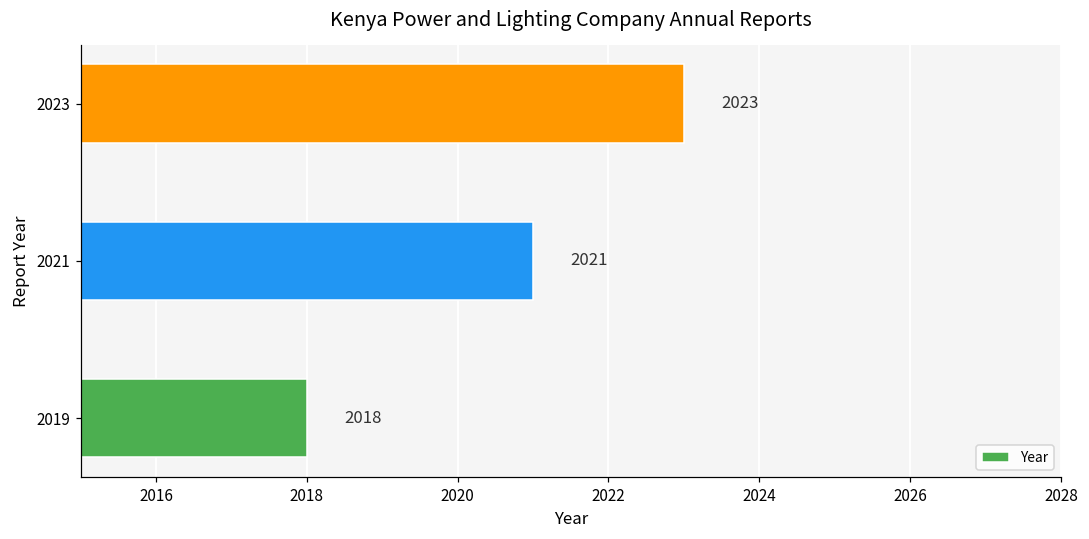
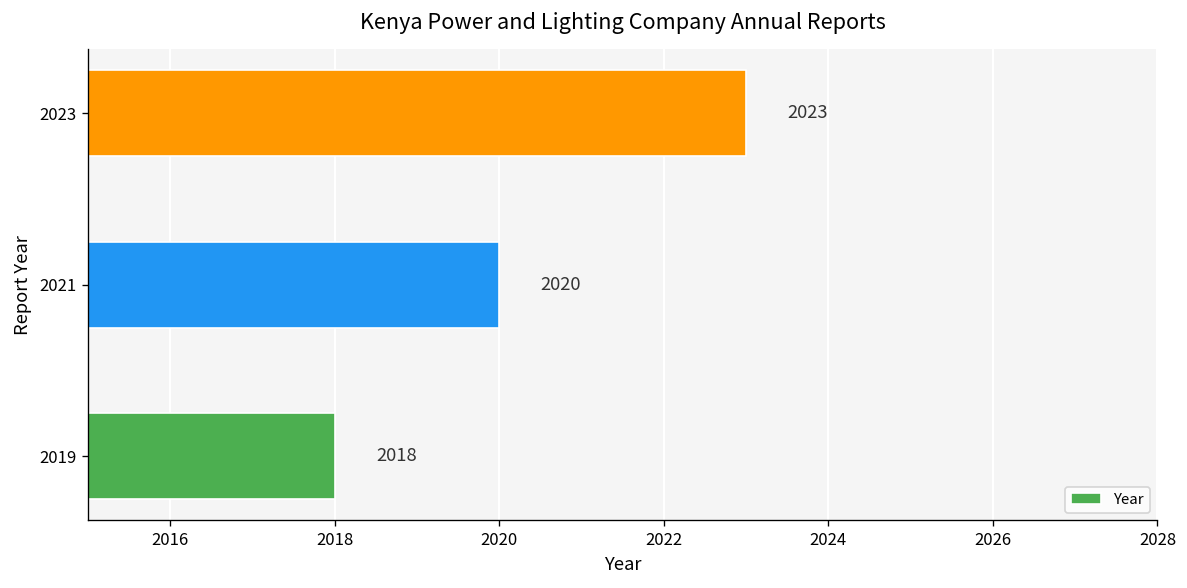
2021: 2021 -> 2020
